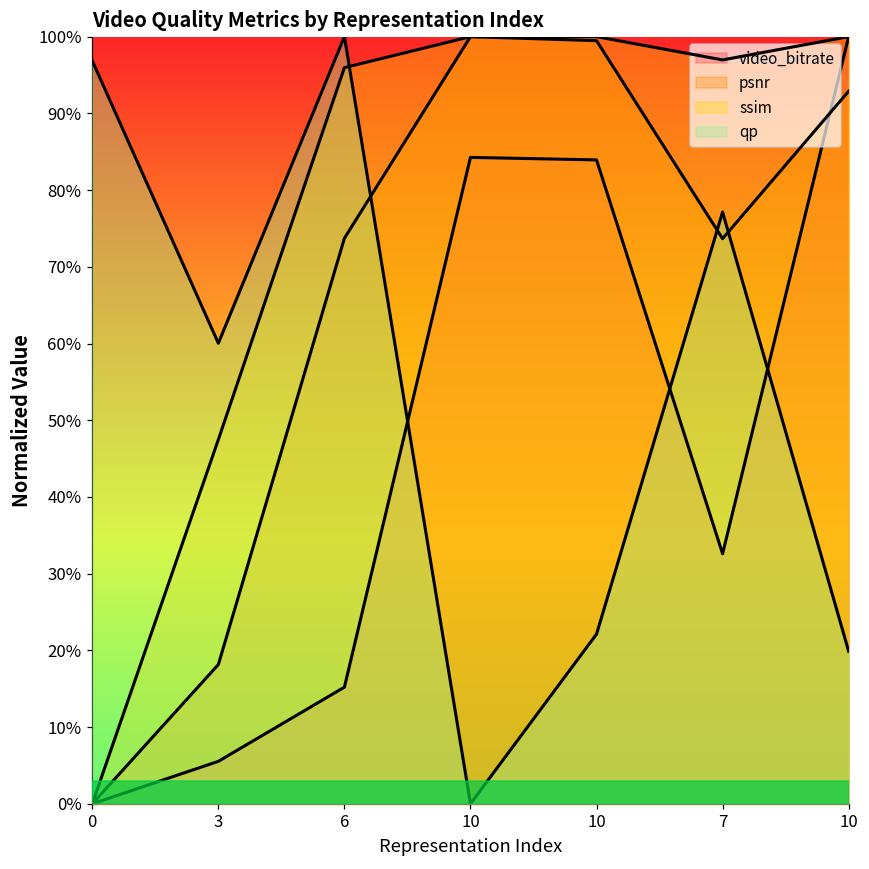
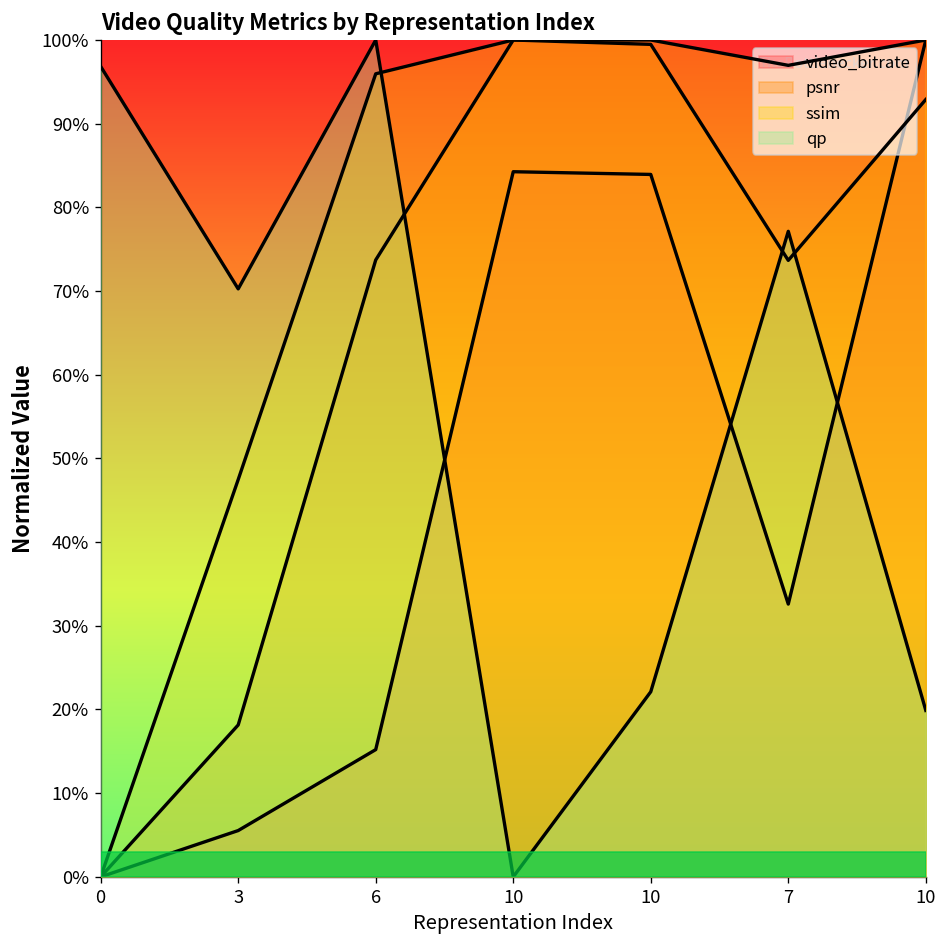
qp, 3: 60% -> 70%
